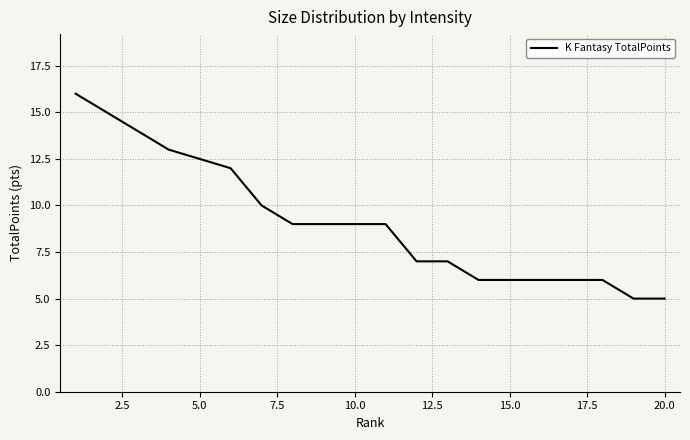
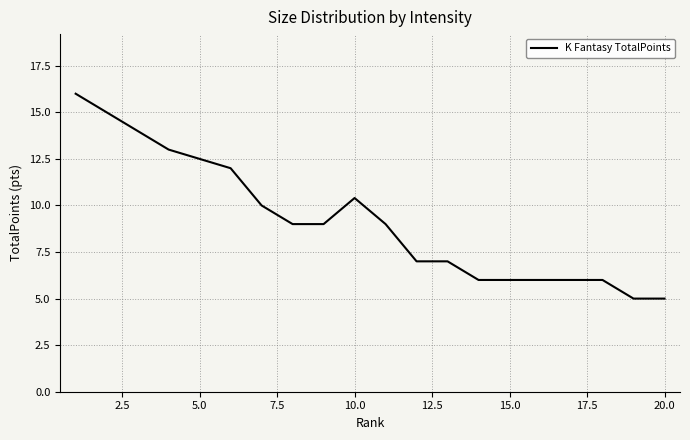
10.0: 9.0 -> 10.4
